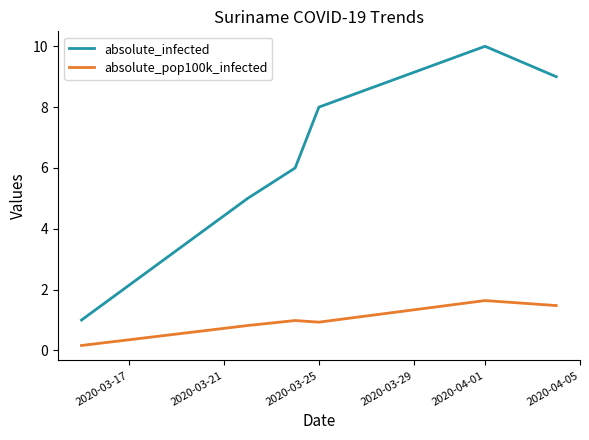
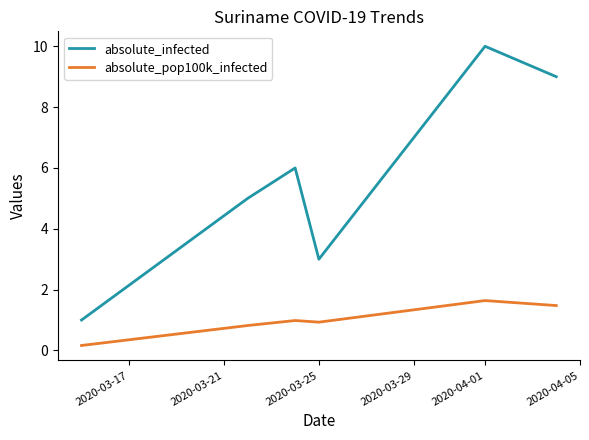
absolute_infected, 2020-03-25: 8 -> 3
